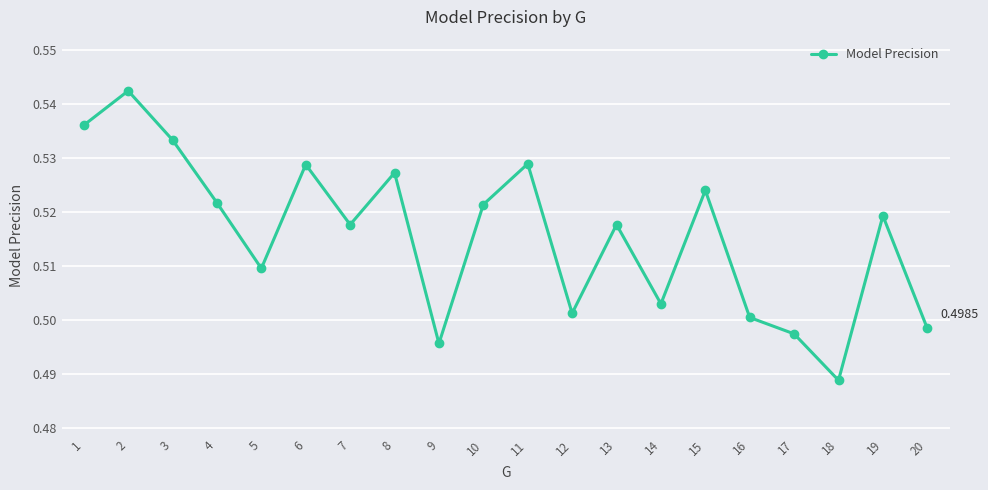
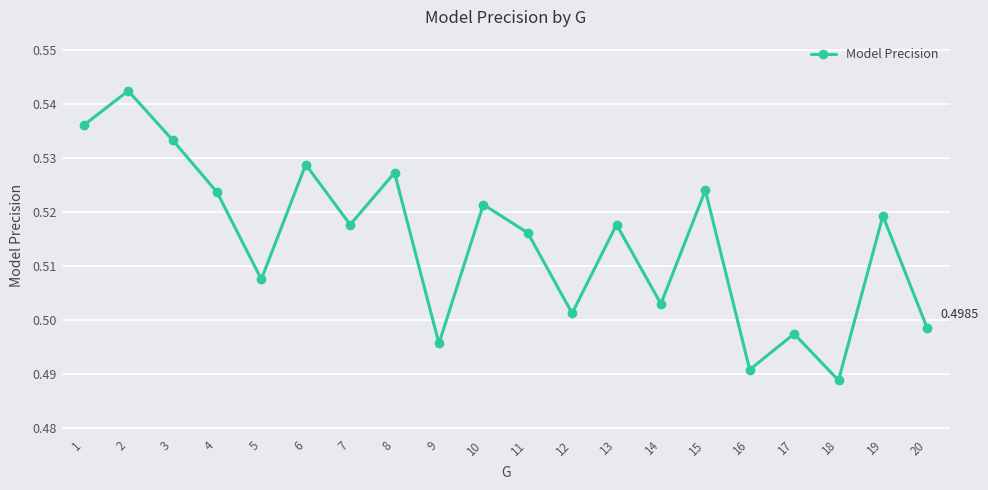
4: 0.522 -> 0.524
5: 0.510 -> 0.508
11: 0.529 -> 0.516
16: 0.501 -> 0.491
